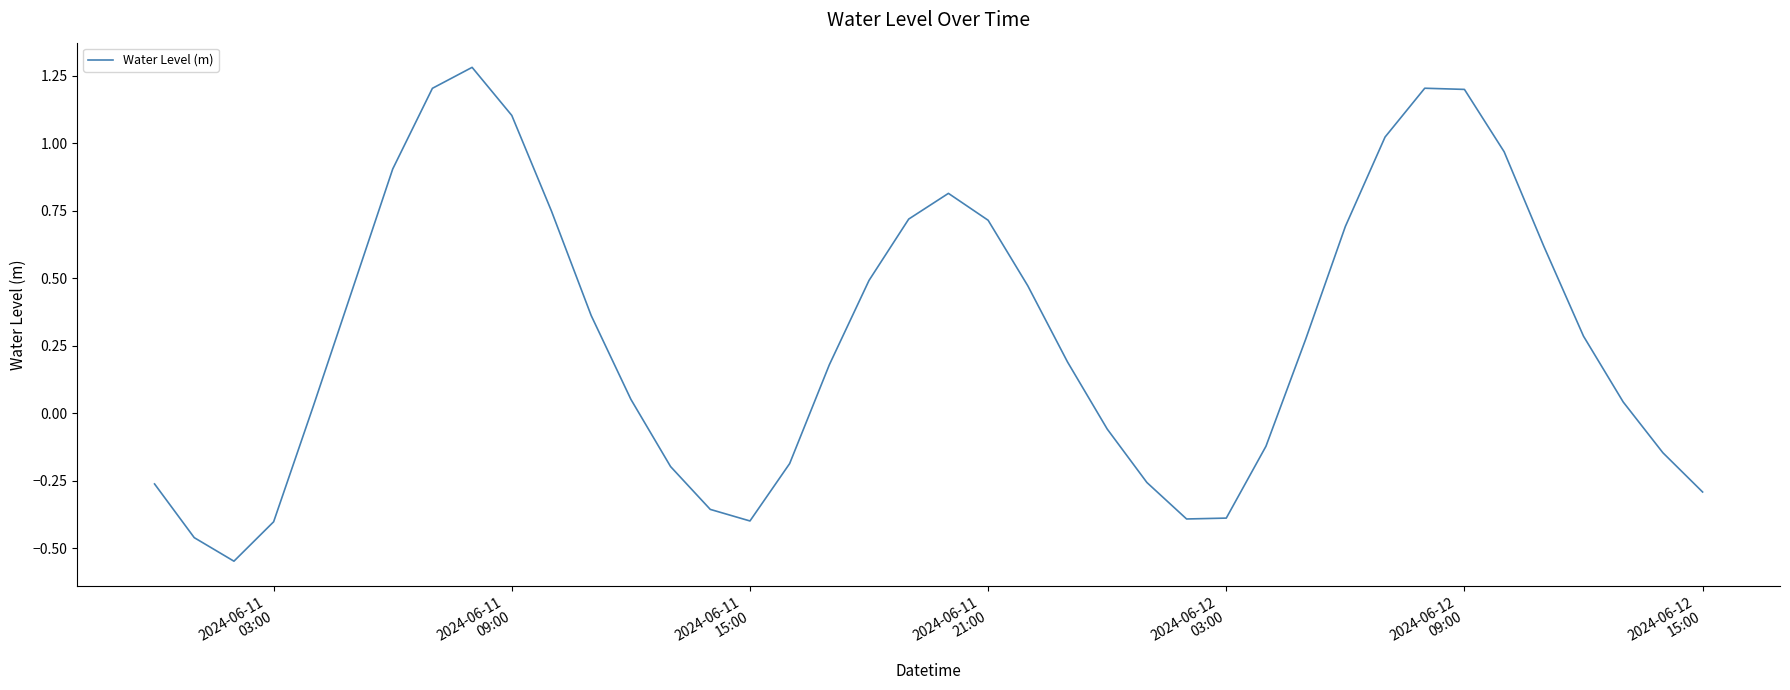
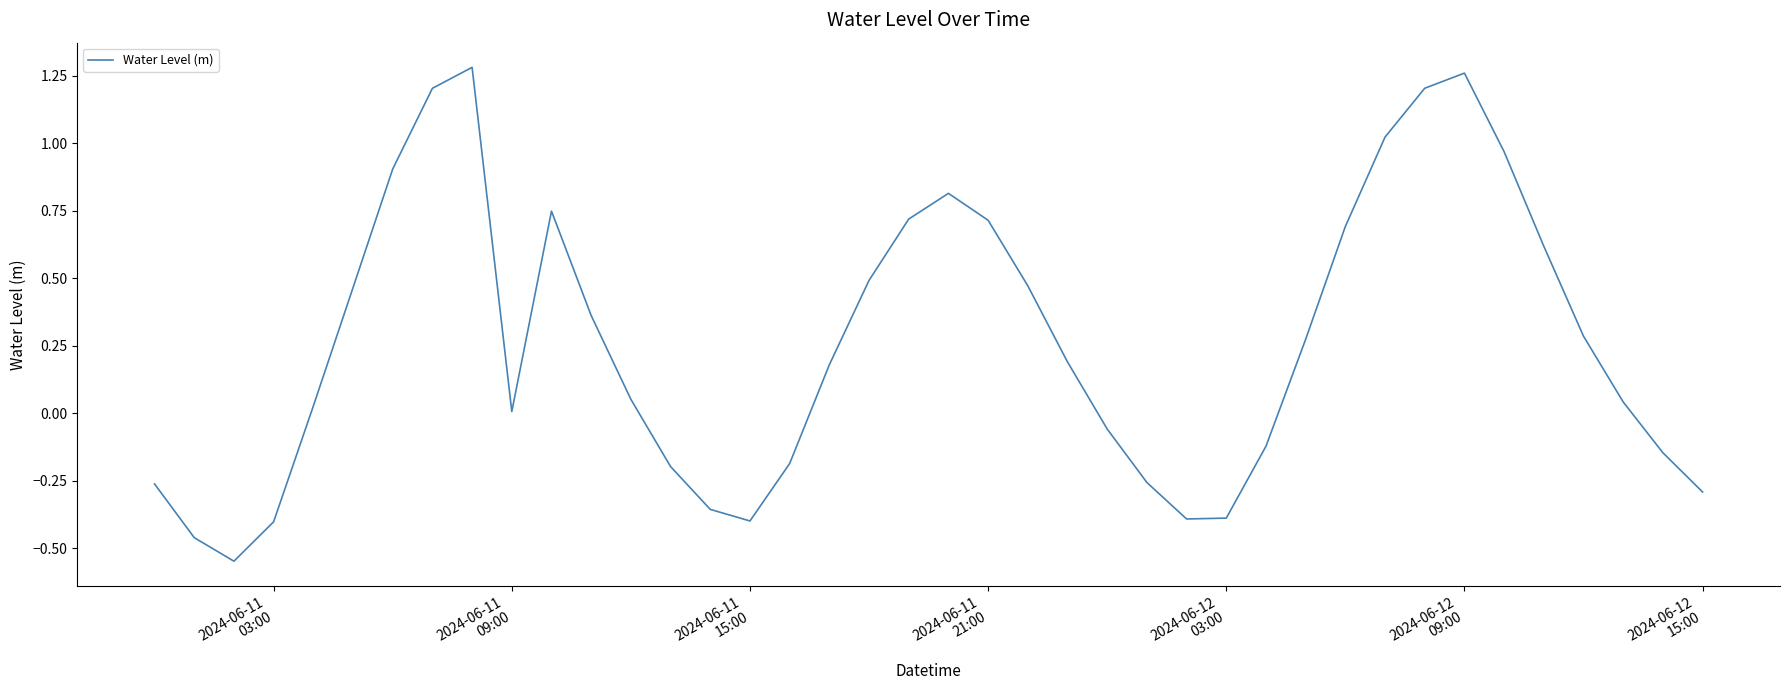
2024-06-11 09:00: 1.10 -> 0.01
2024-06-12 09:00: 1.20 -> 1.26
